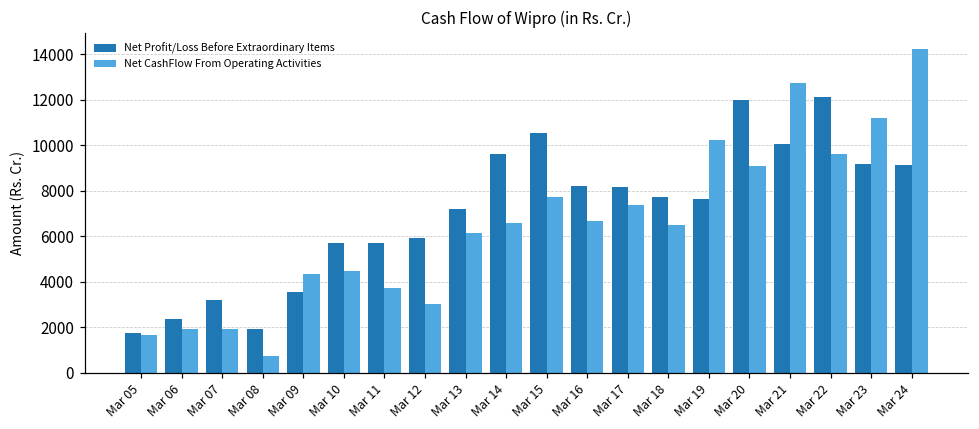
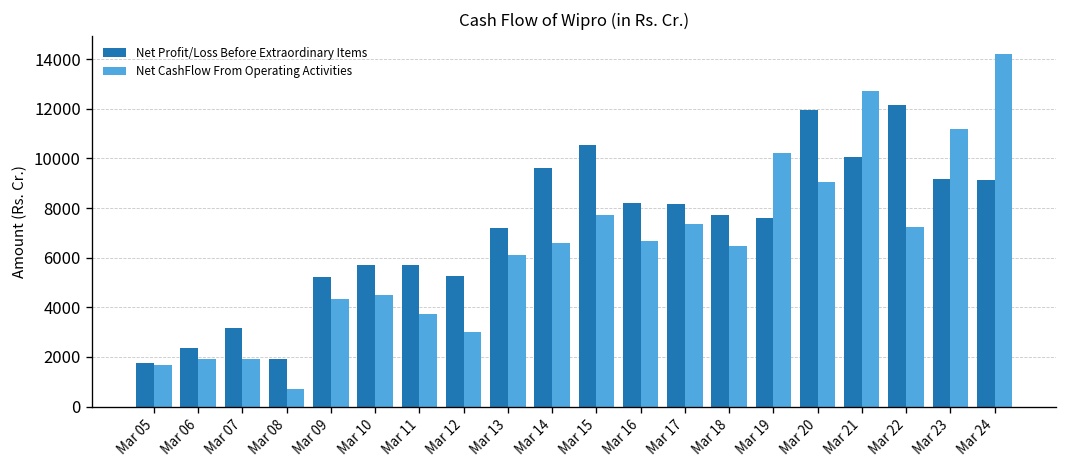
Net Profit/Loss Before Extraordinary Items, Mar 09: 3500 -> 5200
Net Profit/Loss Before Extraordinary Items, Mar 12: 5900 -> 5300
Net CashFlow From Operating Activities, Mar 22: 9600 -> 7200
